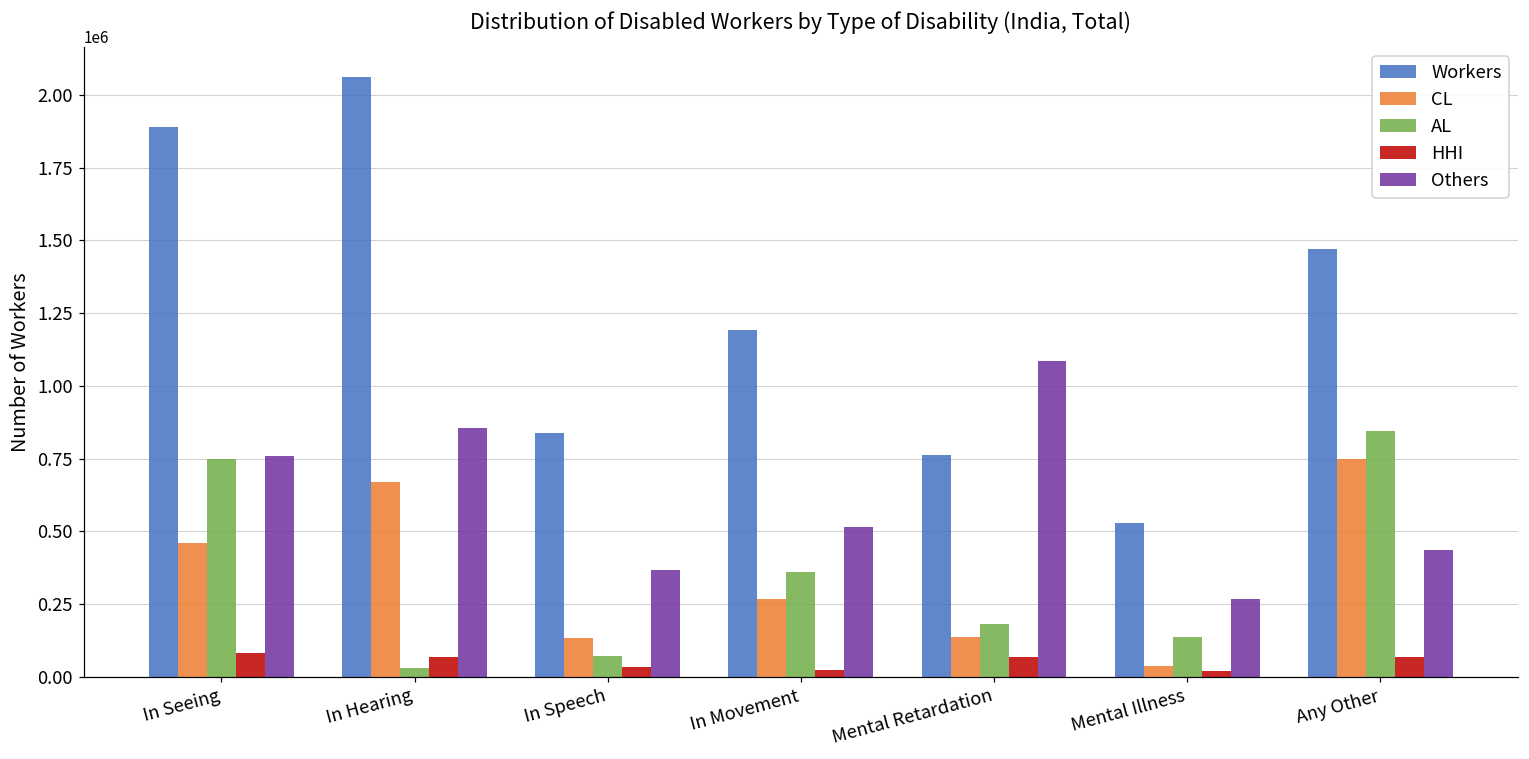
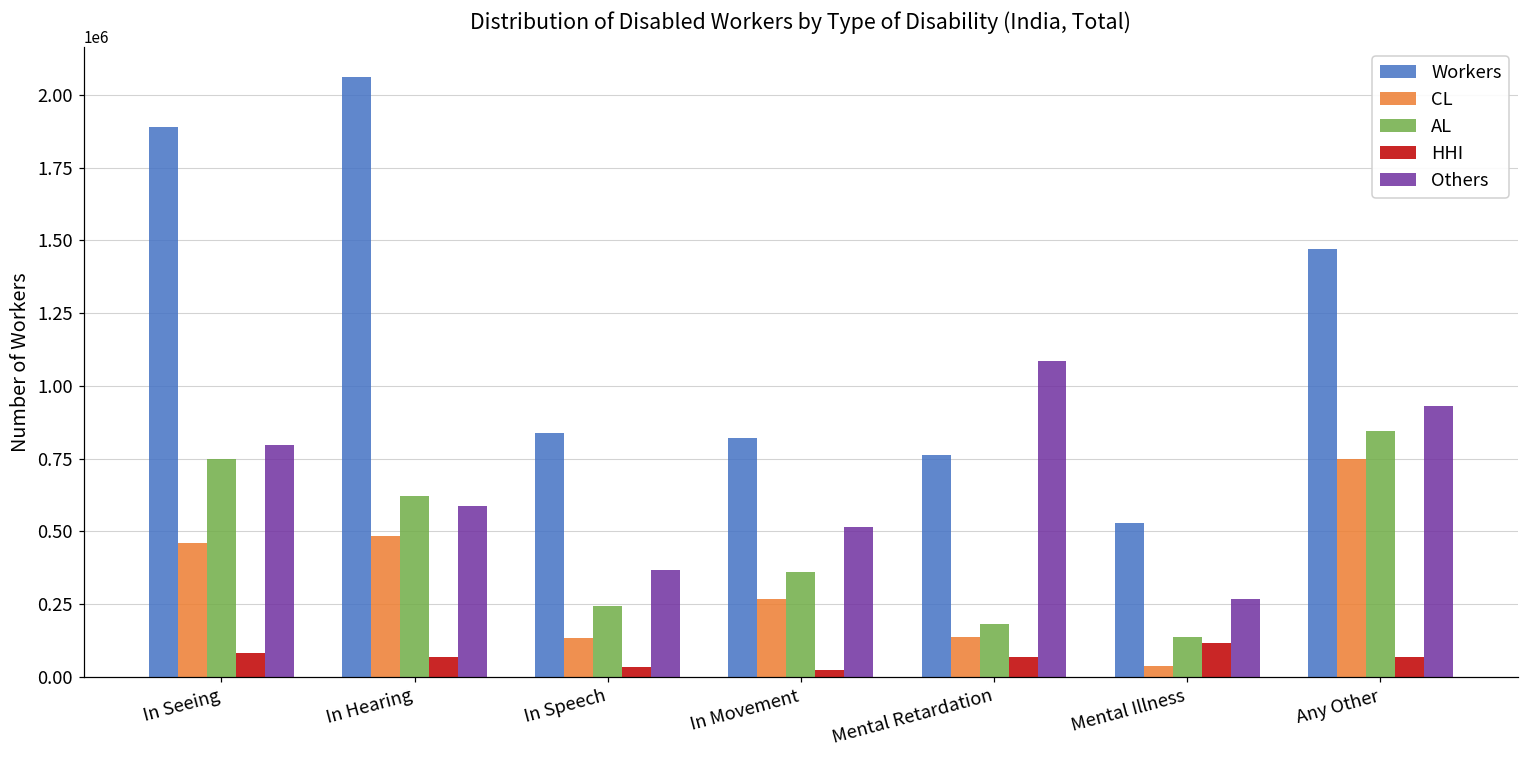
Others, In Seeing: 760000 -> 800000
CL, In Hearing: 670000 -> 480000
AL, In Hearing: 30000 -> 620000
Others, In Hearing: 850000 -> 590000
AL, In Speech: 70000 -> 240000
Workers, In Movement: 1190000 -> 820000
HHI, Mental Illness: 20000 -> 120000
Others, Any Other: 440000 -> 930000
